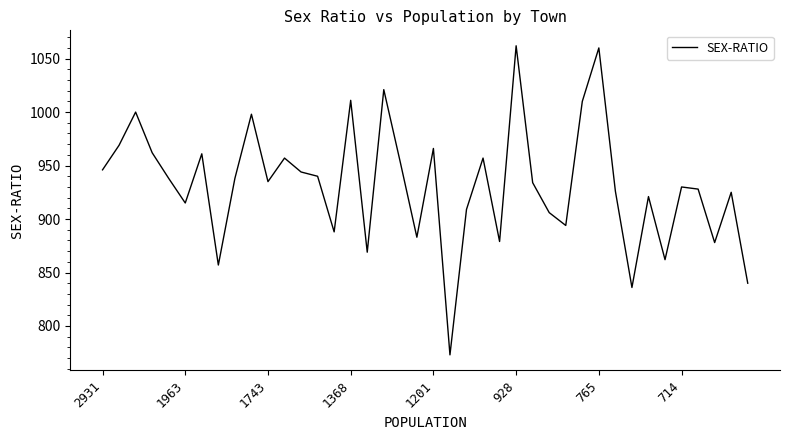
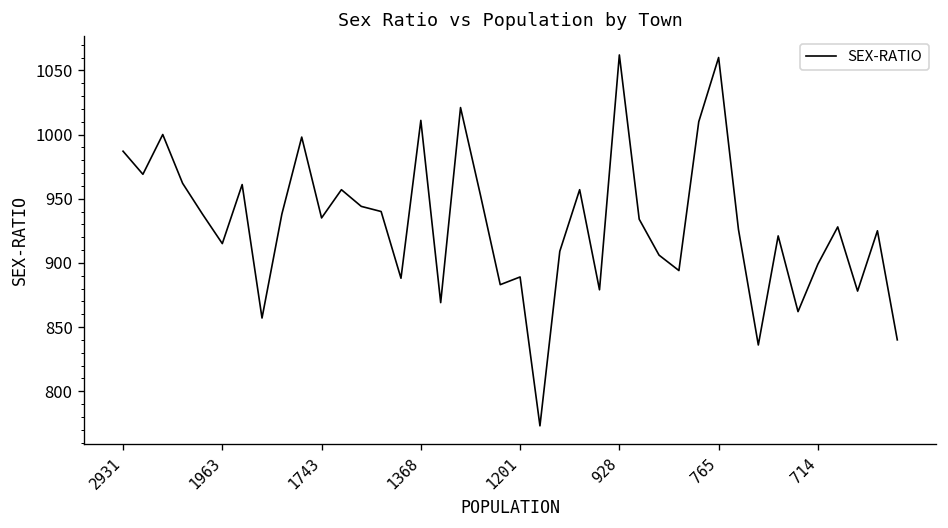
2931: 946 -> 987
1201: 966 -> 889
714: 930 -> 899
